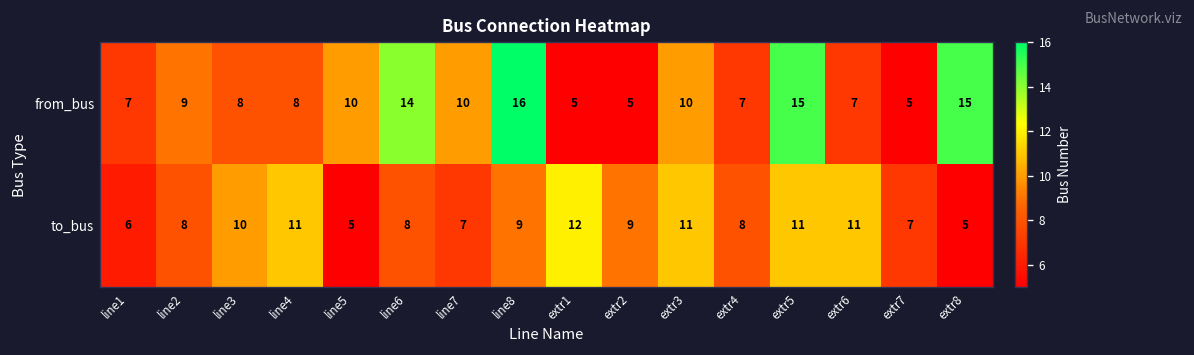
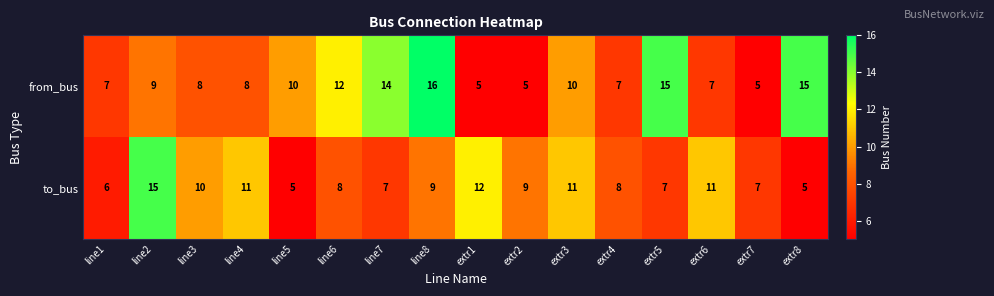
from_bus, line6: 14 -> 12
from_bus, line7: 10 -> 14
to_bus, line2: 8 -> 15
to_bus, extr5: 11 -> 7
